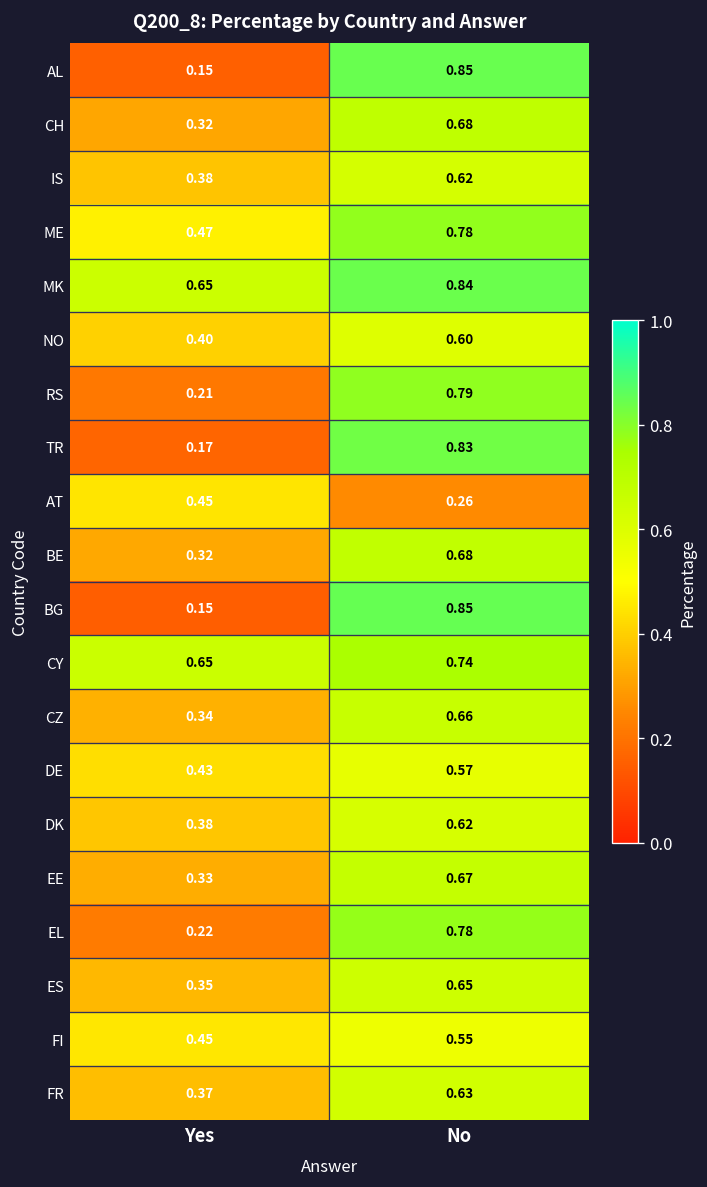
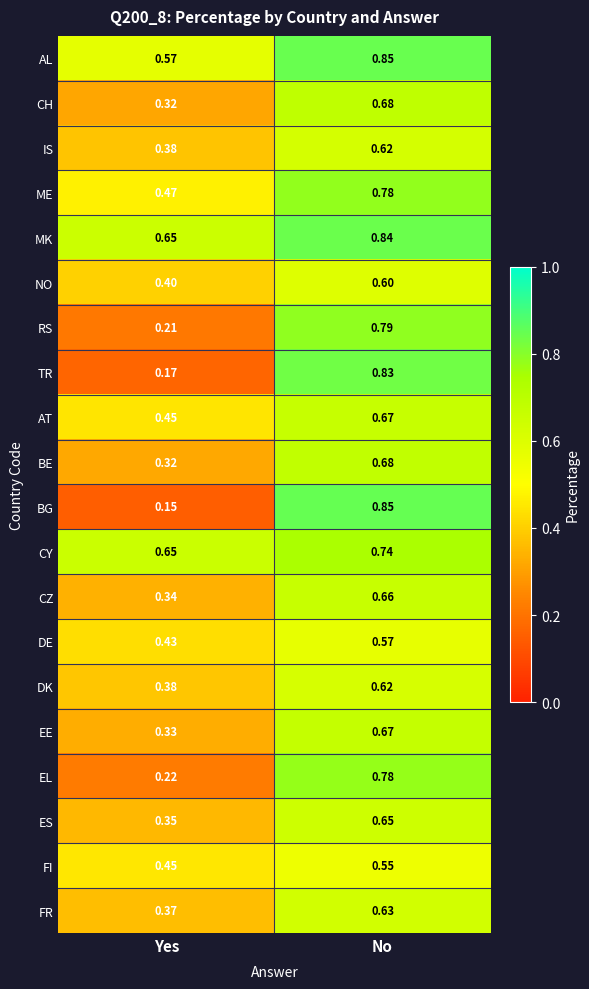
AL, Yes: 0.15 -> 0.57
AT, No: 0.26 -> 0.67
